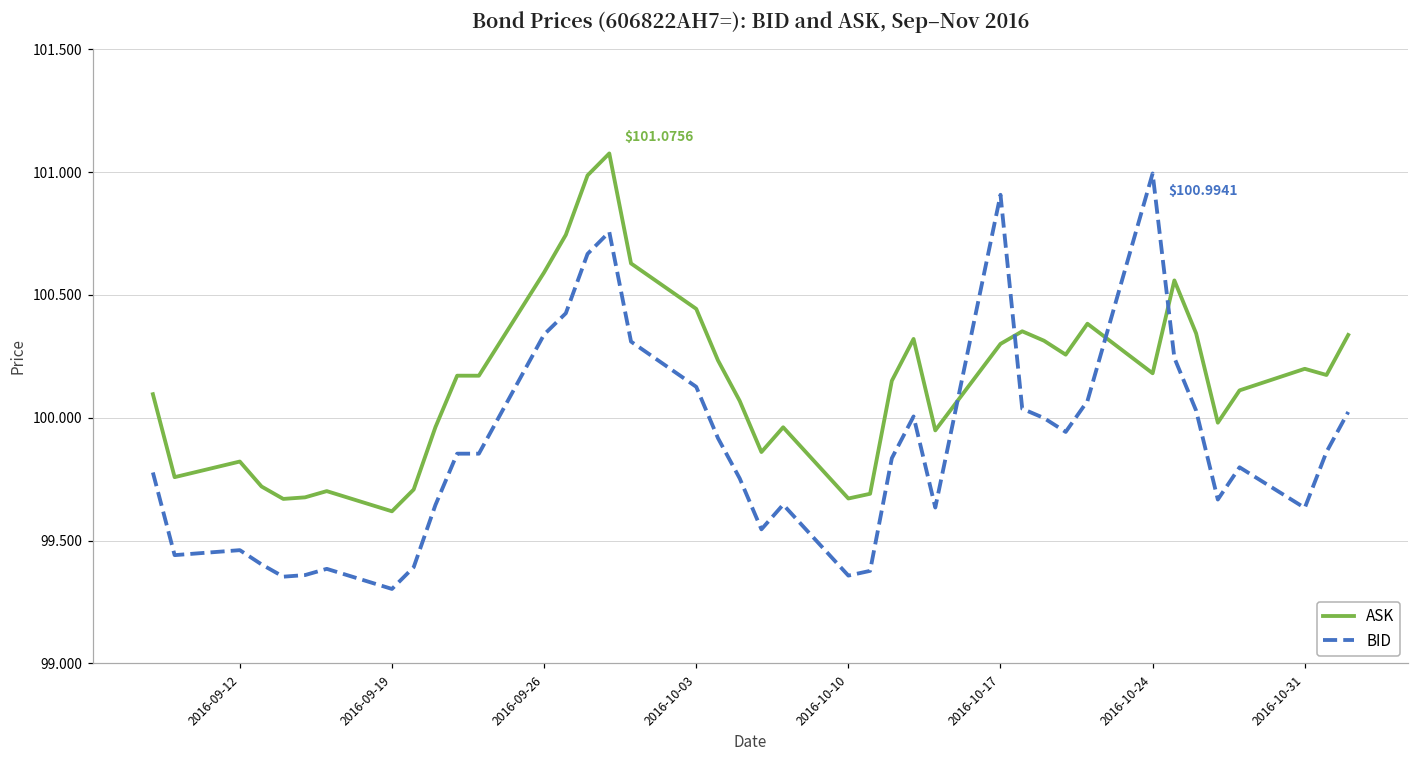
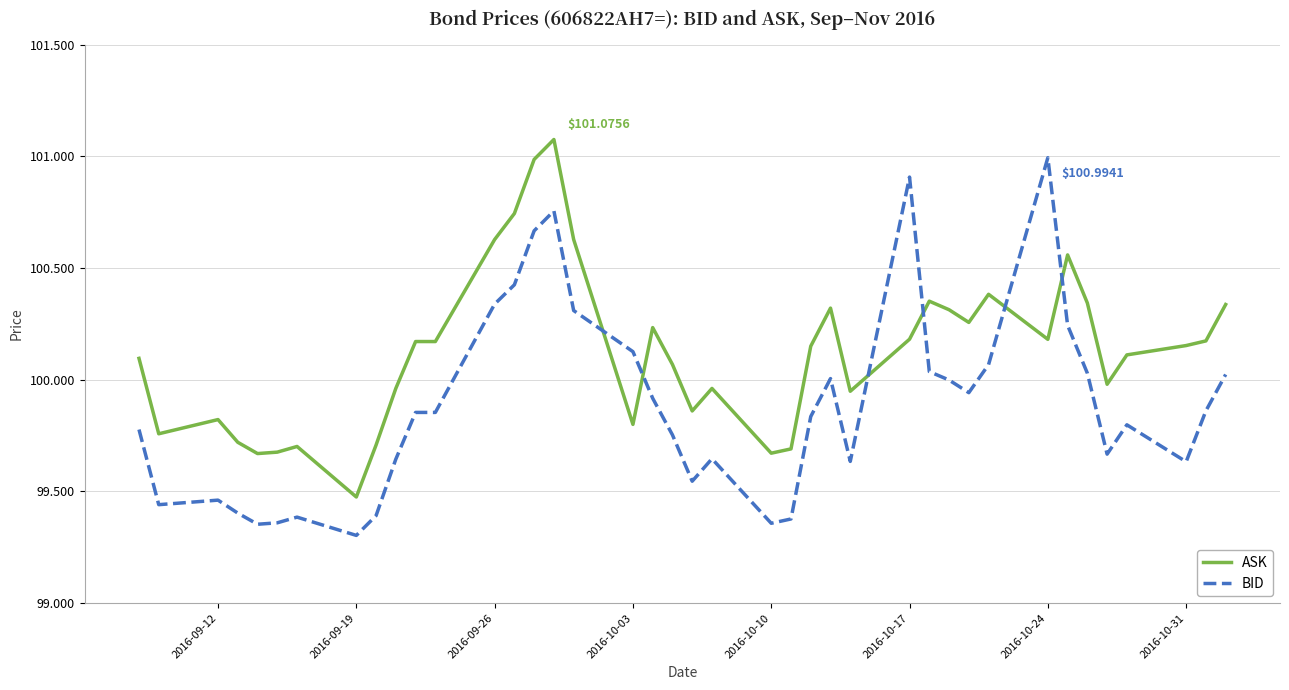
ASK, 2016-09-19: 99.62 -> 99.48
ASK, 2016-09-26: 100.59 -> 100.63
ASK, 2016-10-03: 100.44 -> 99.80
ASK, 2016-10-17: 100.30 -> 100.18
ASK, 2016-10-31: 100.20 -> 100.15
